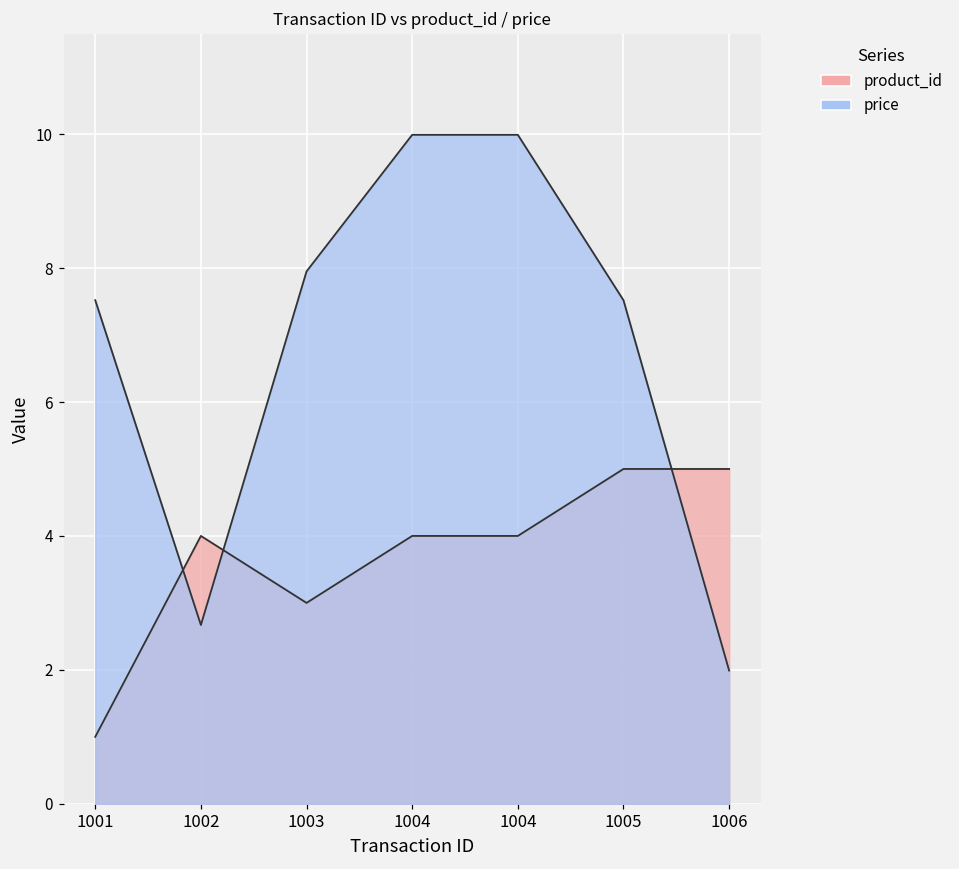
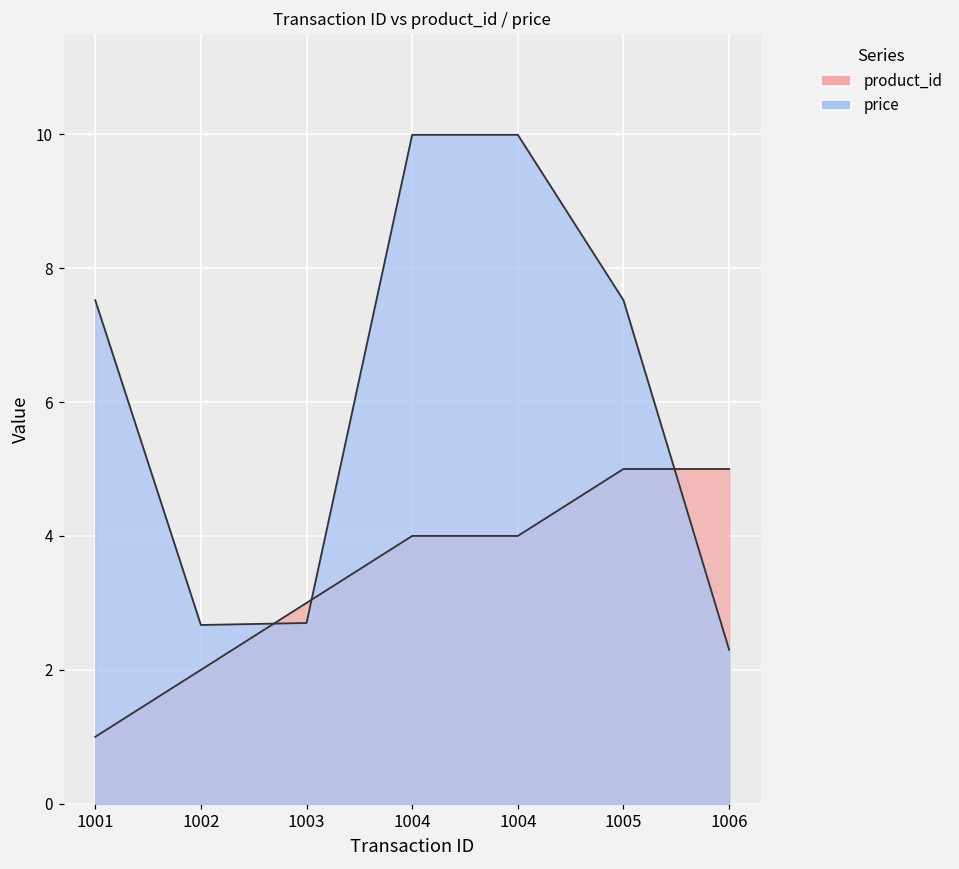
product_id, 1002: 4 -> 2
price, 1003: 8.0 -> 2.7
price, 1006: 2.0 -> 2.3
